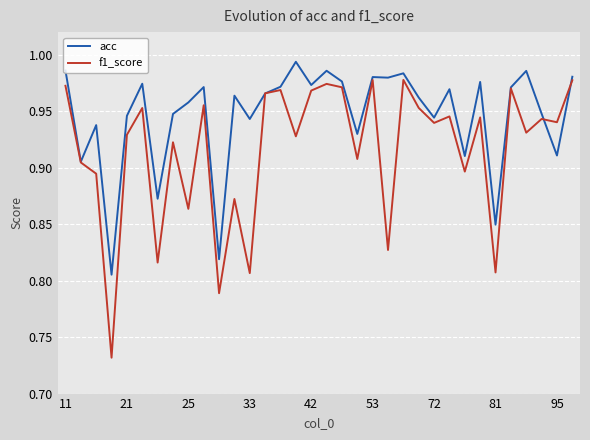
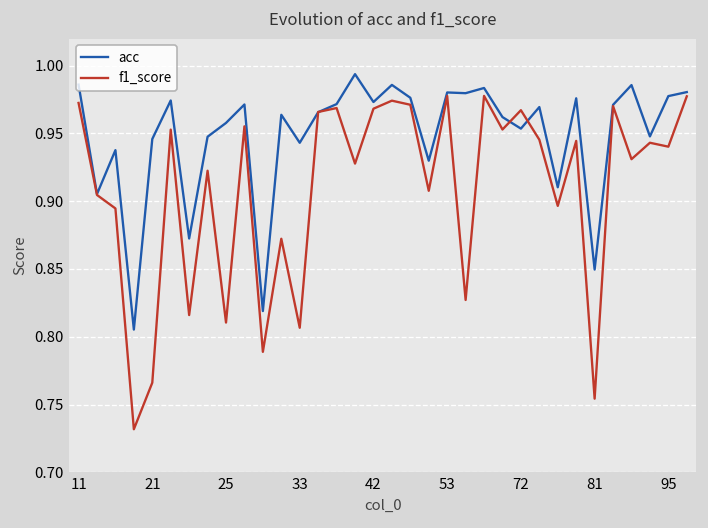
f1_score, 21: 0.929 -> 0.766
f1_score, 25: 0.864 -> 0.810
acc, 72: 0.944 -> 0.954
f1_score, 72: 0.940 -> 0.967
f1_score, 81: 0.807 -> 0.754
acc, 95: 0.911 -> 0.978
